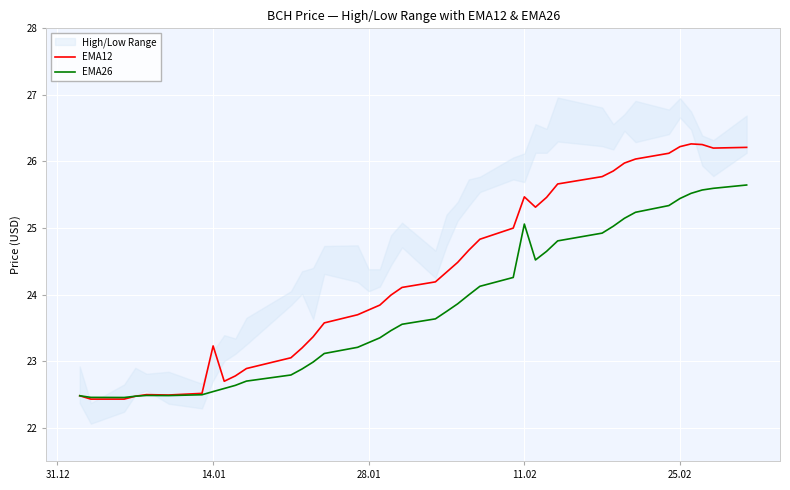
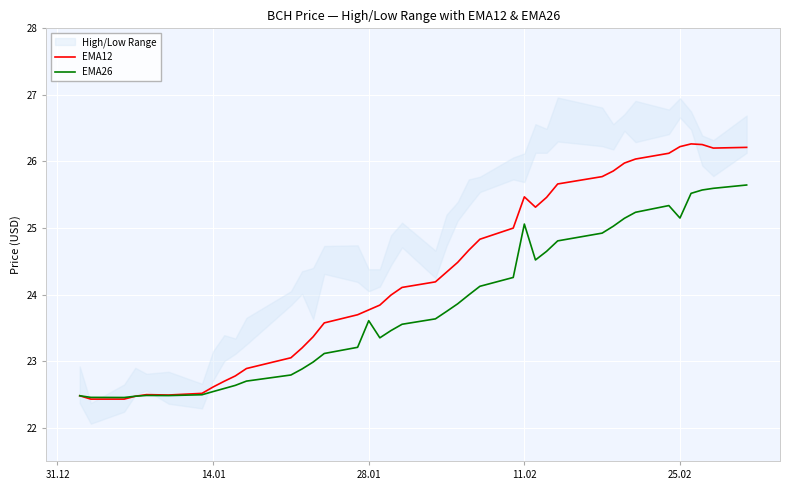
EMA12, 14.01: 23.2 -> 22.6
EMA26, 28.01: 23.3 -> 23.6
EMA26, 25.02: 25.4 -> 25.1
